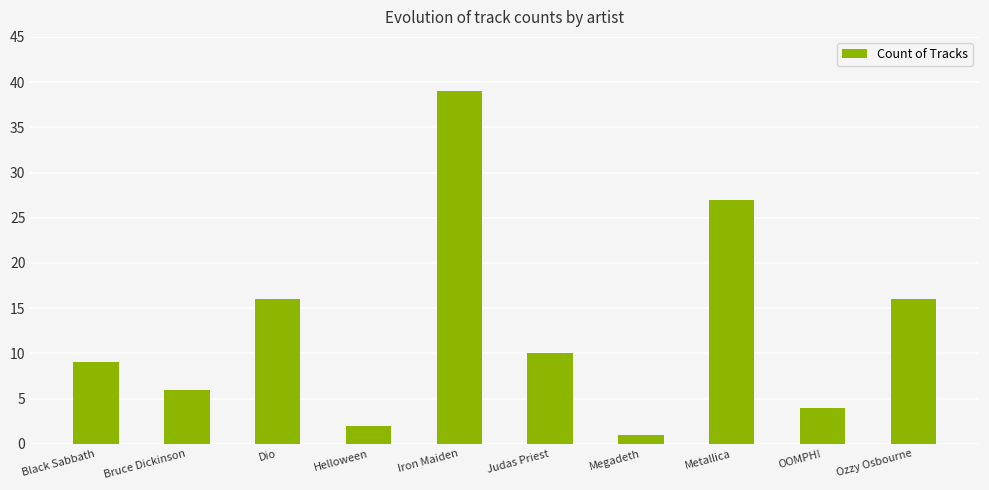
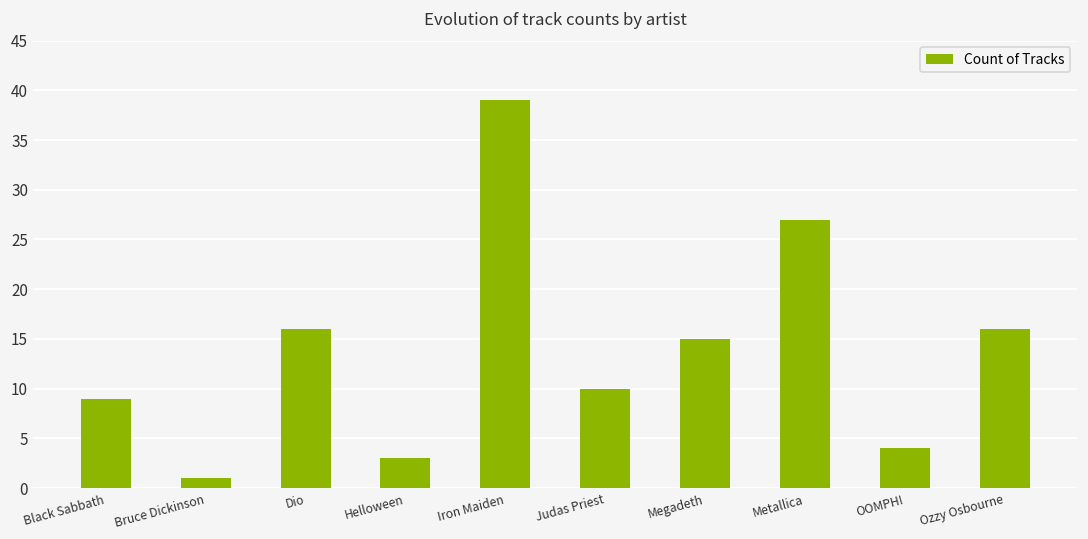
Bruce Dickinson: 6 -> 1
Helloween: 2 -> 3
Megadeth: 1 -> 15
